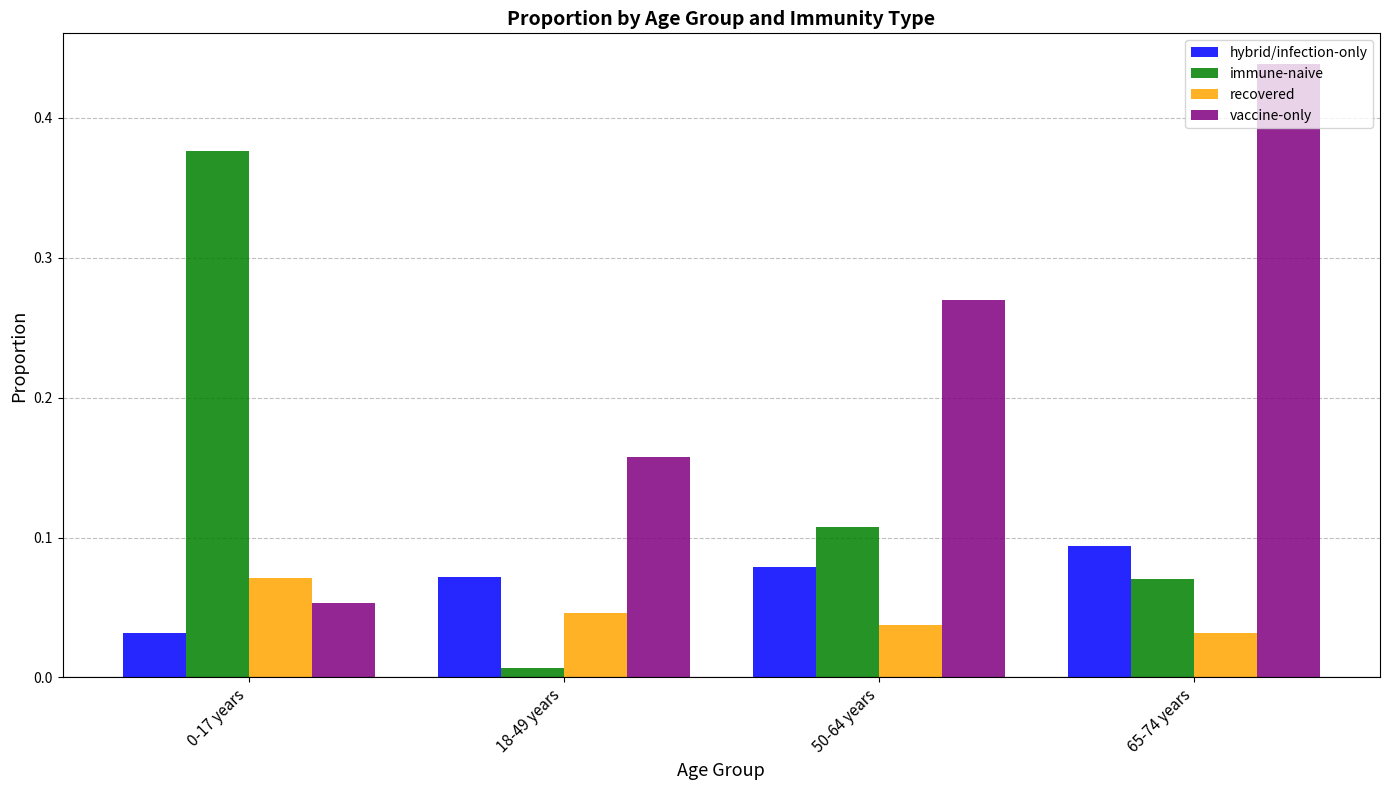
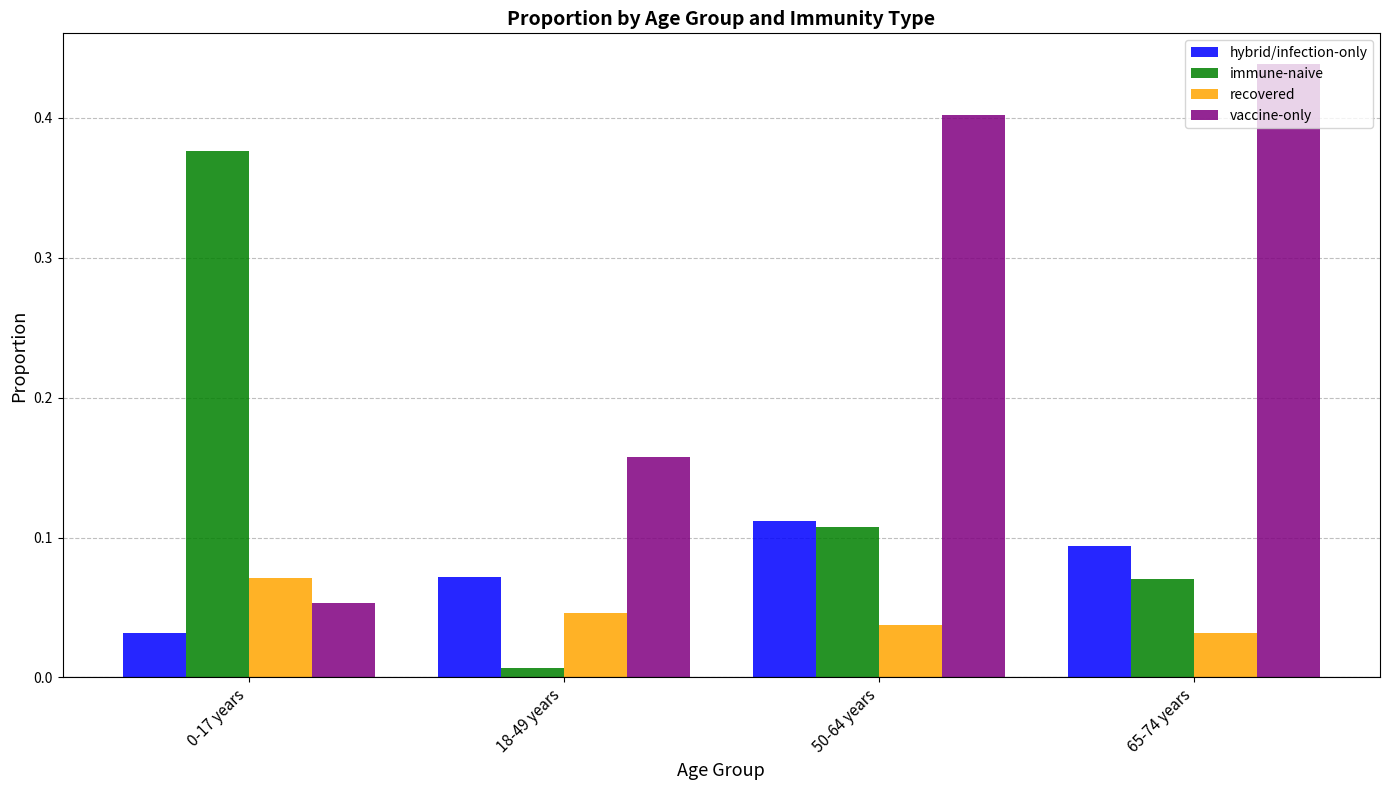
hybrid/infection-only, 50-64 years: 0.079 -> 0.112
vaccine-only, 50-64 years: 0.270 -> 0.402
